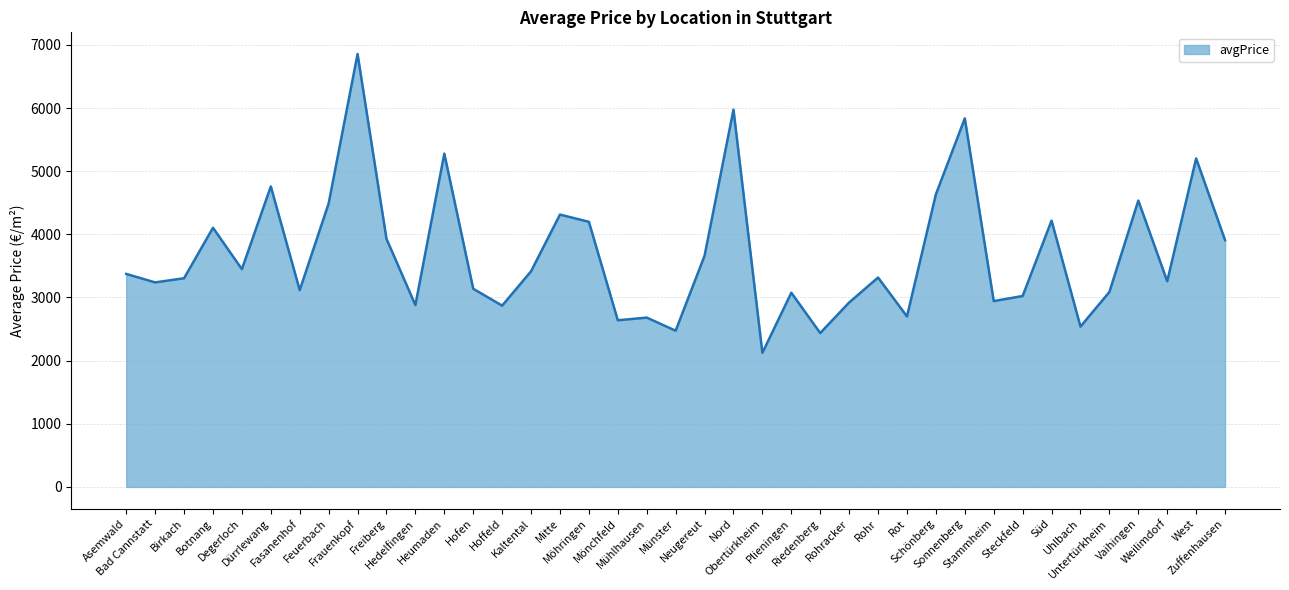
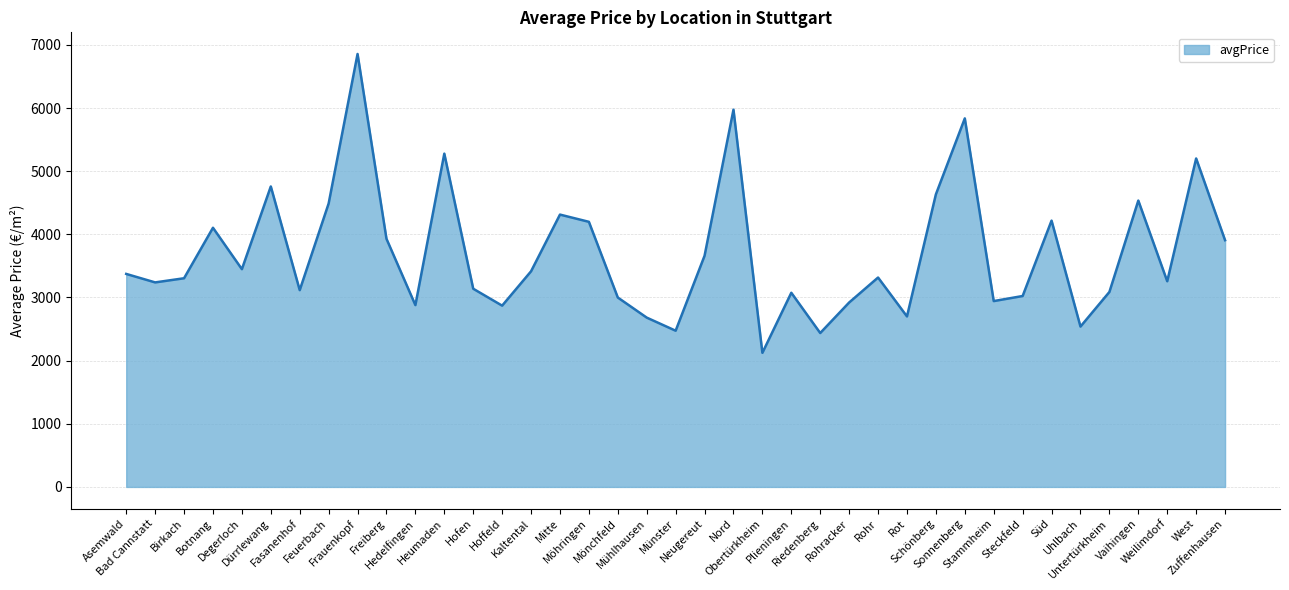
Mönchfeld: 2600 -> 3000
